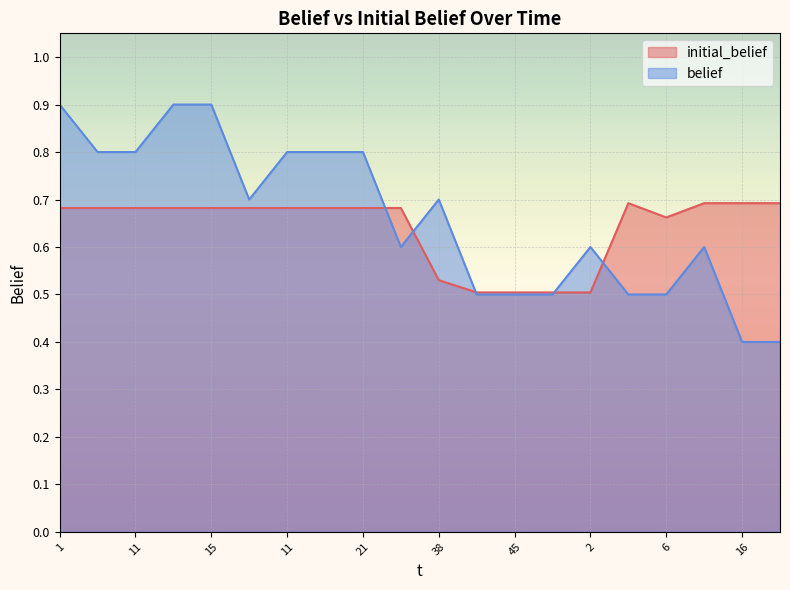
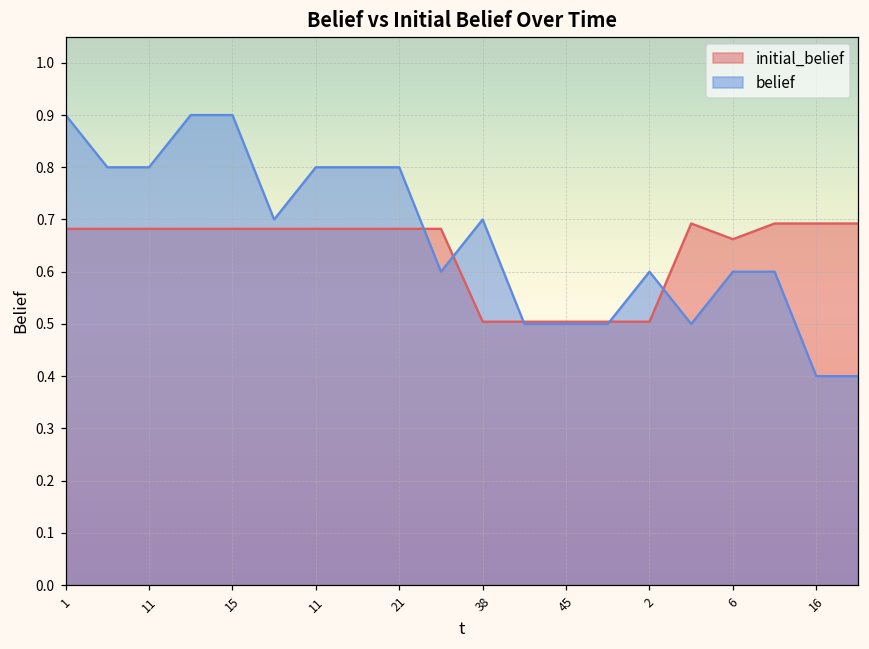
initial_belief, 38: 0.53 -> 0.50
belief, 6: 0.5 -> 0.6
